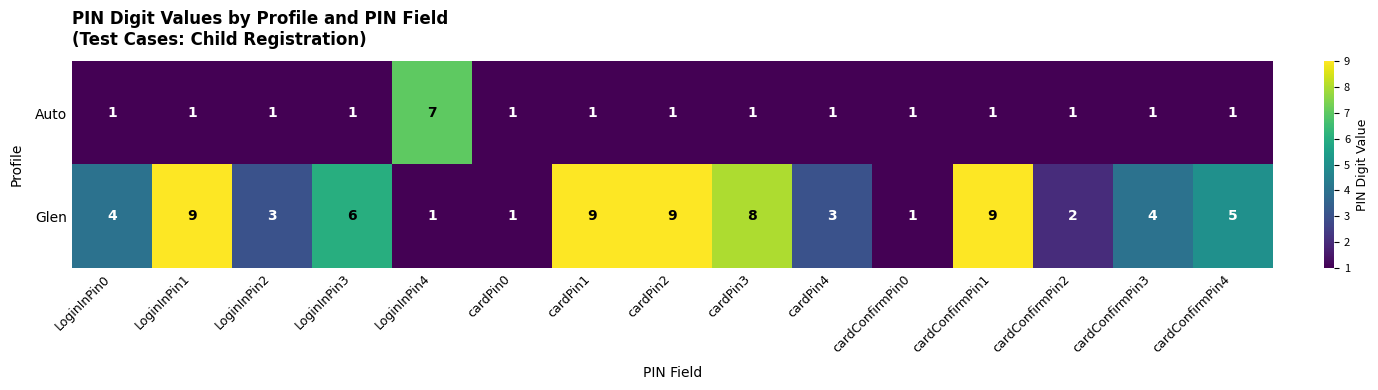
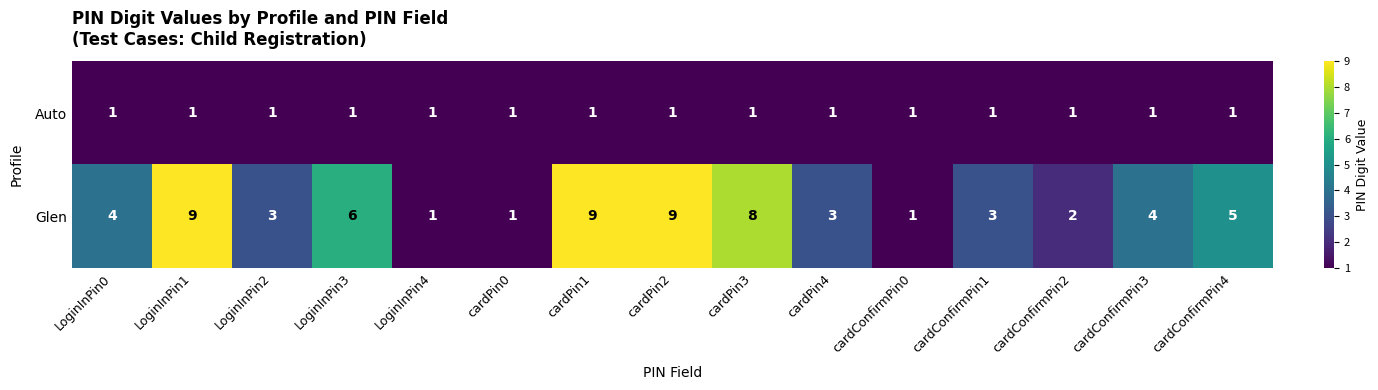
Auto, LoginInPin4: 7 -> 1
Glen, cardConfirmPin1: 9 -> 3
